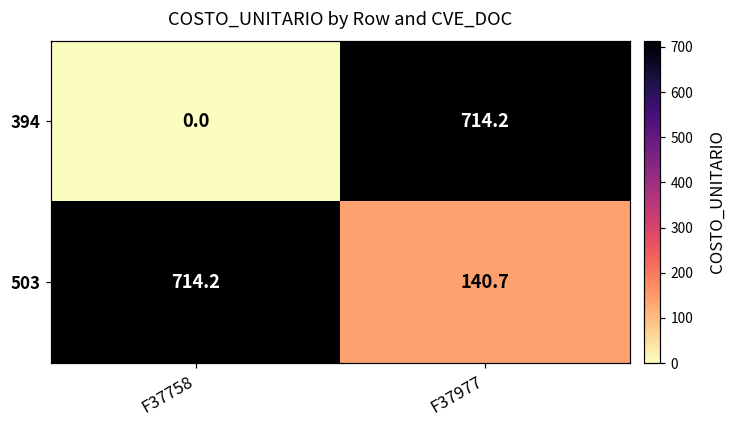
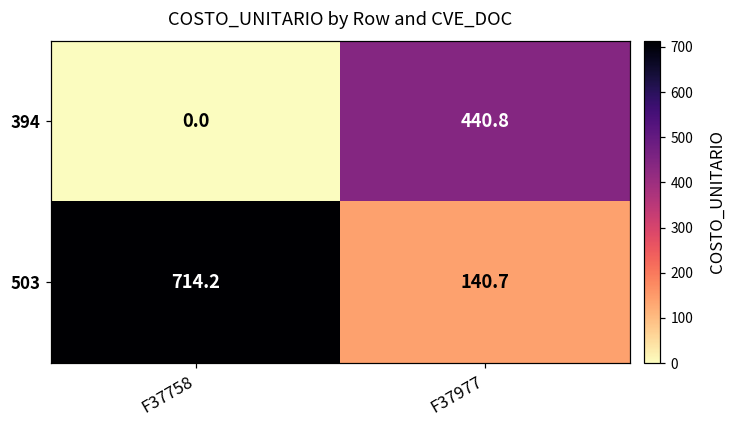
394, F37977: 714.2 -> 440.8
